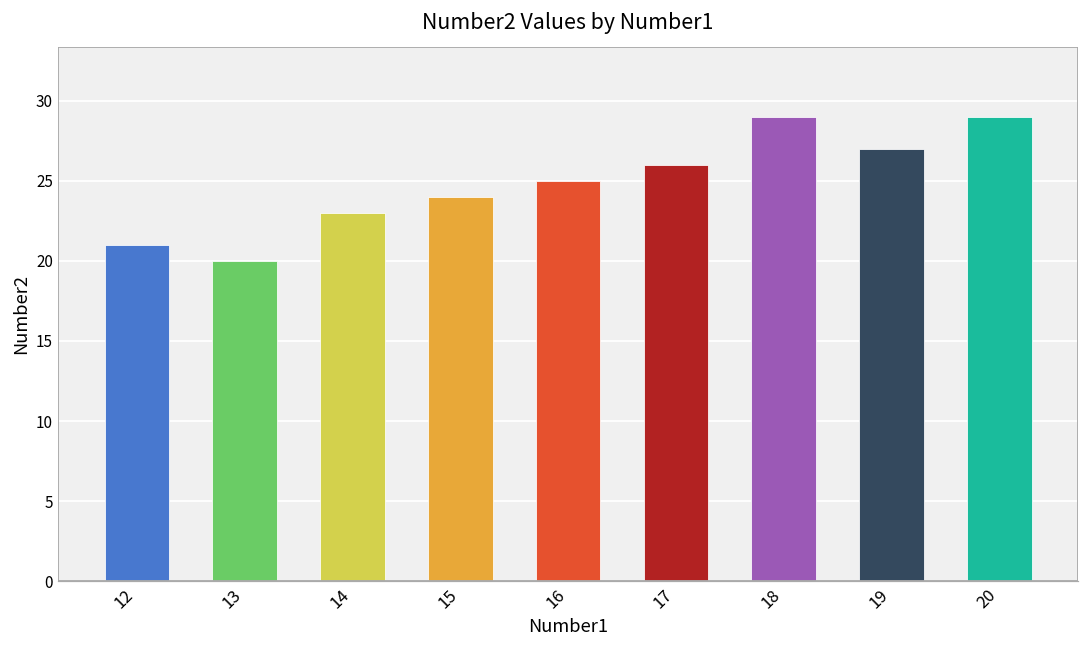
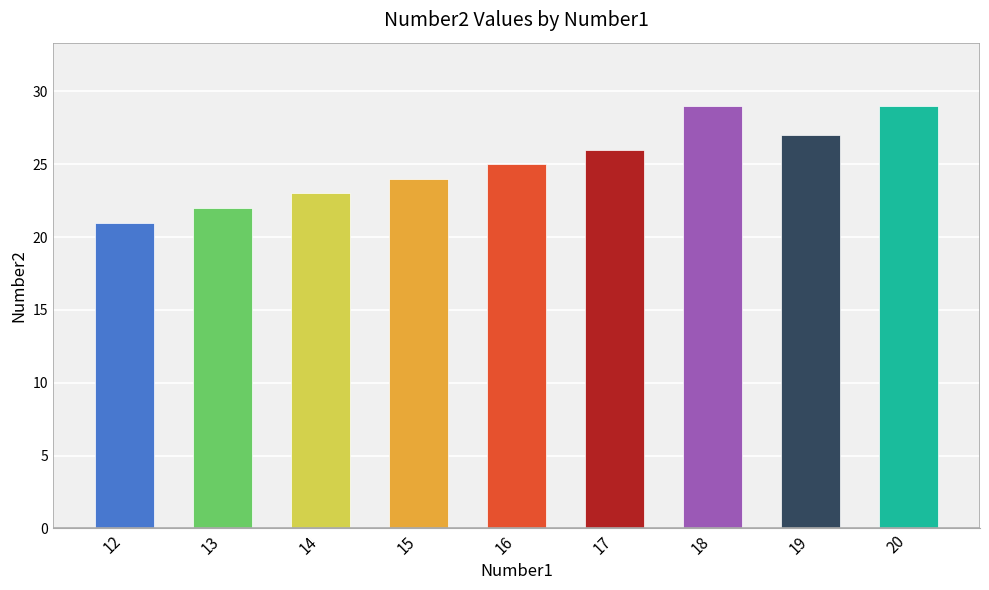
13: 20 -> 22
